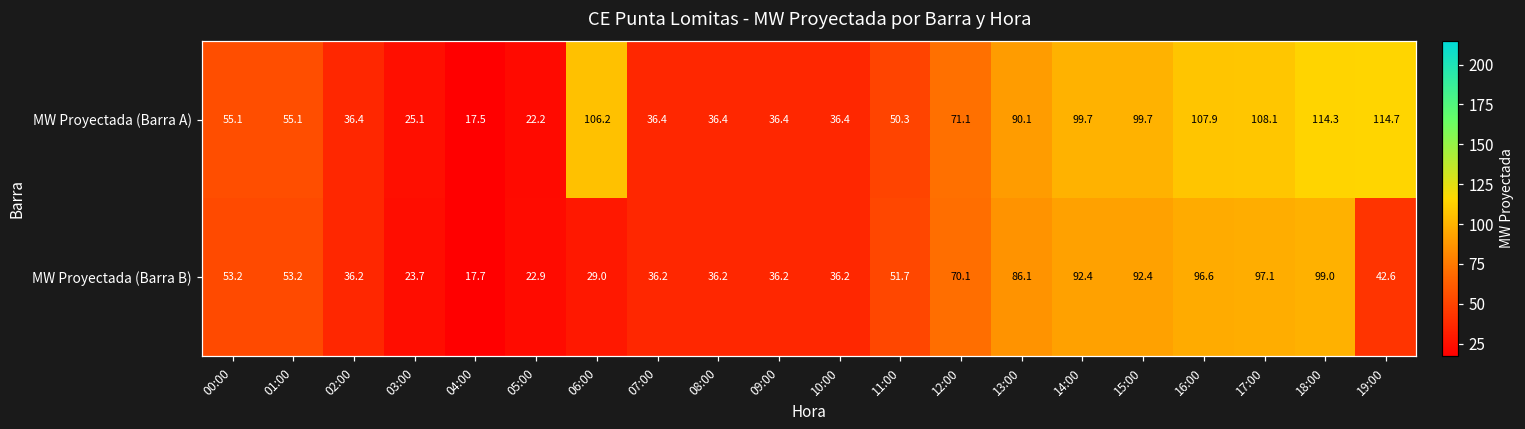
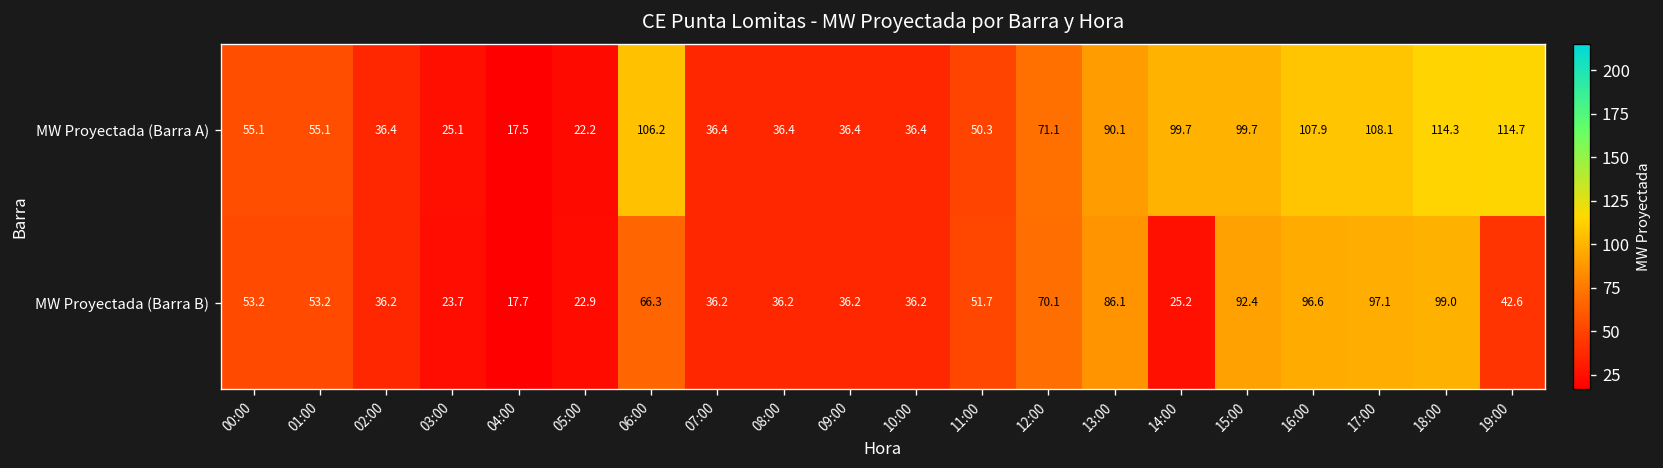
MW Proyectada (Barra B), 06:00: 29.0 -> 66.3
MW Proyectada (Barra B), 14:00: 92.4 -> 25.2
